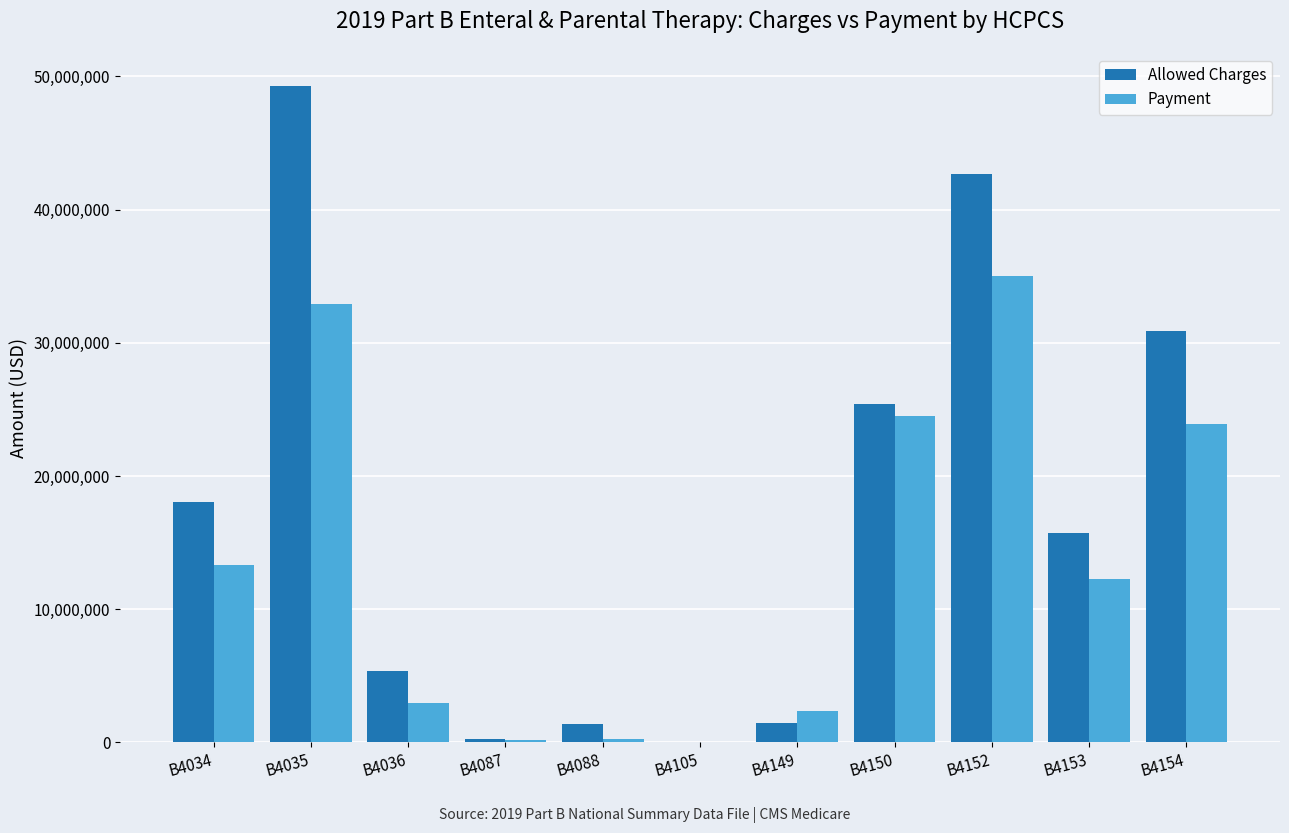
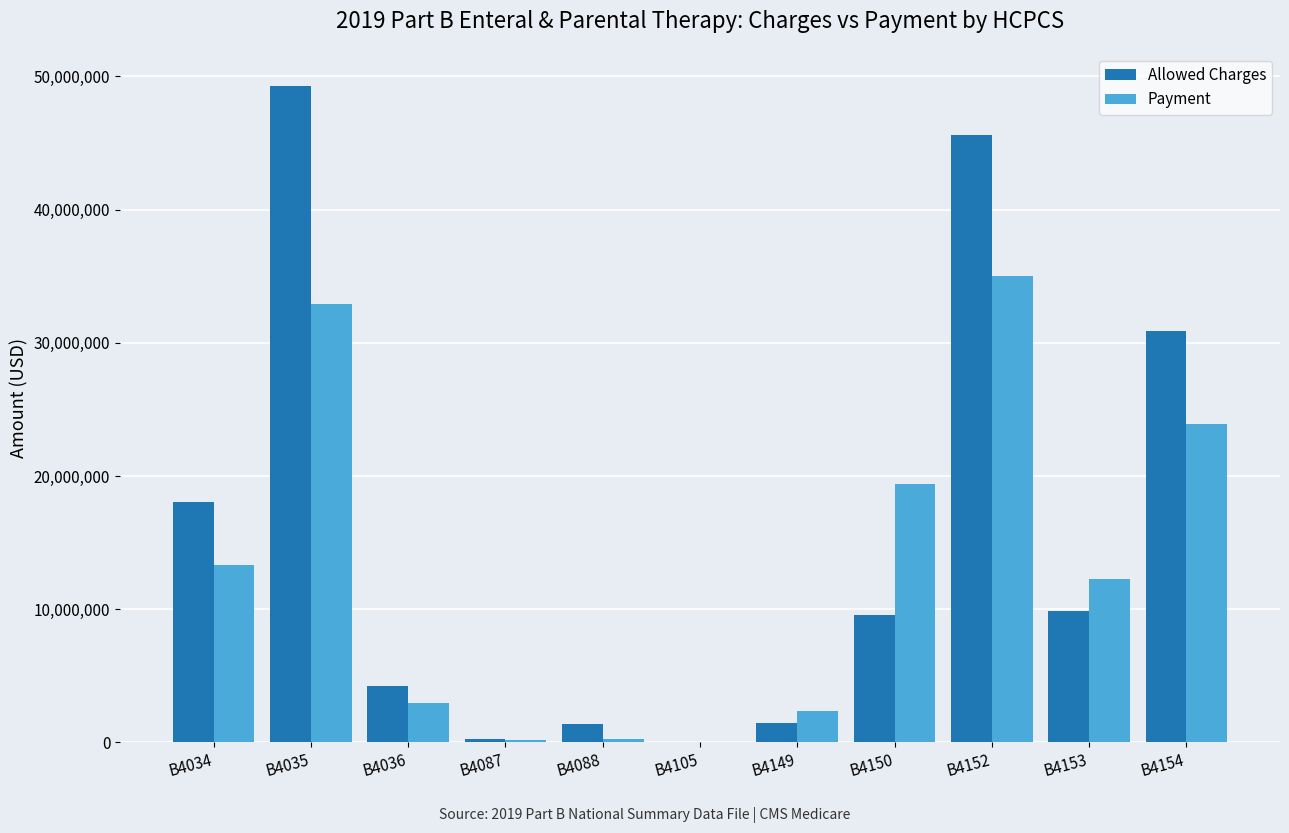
Allowed Charges, B4036: 5,400,000 -> 4,200,000
Allowed Charges, B4150: 25,400,000 -> 9,500,000
Payment, B4150: 24,500,000 -> 19,400,000
Allowed Charges, B4152: 42,700,000 -> 45,600,000
Allowed Charges, B4153: 15,700,000 -> 9,800,000
